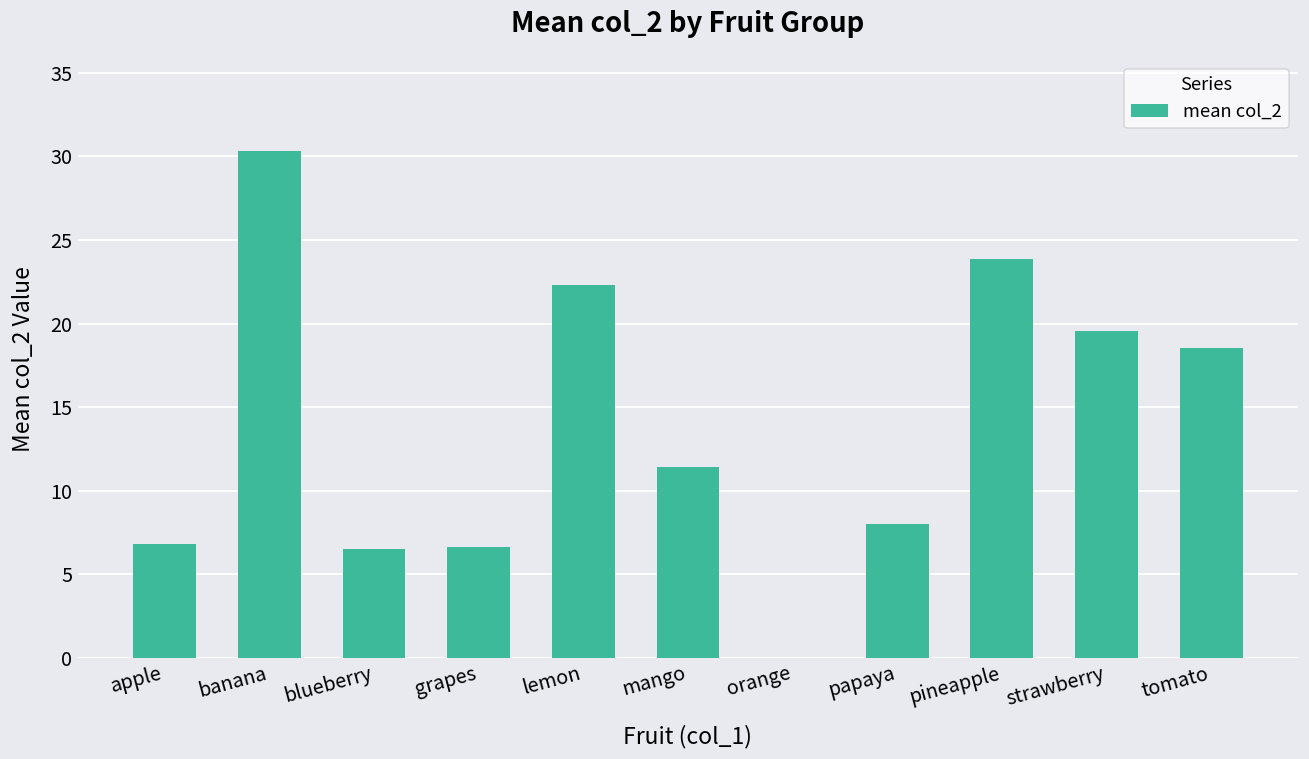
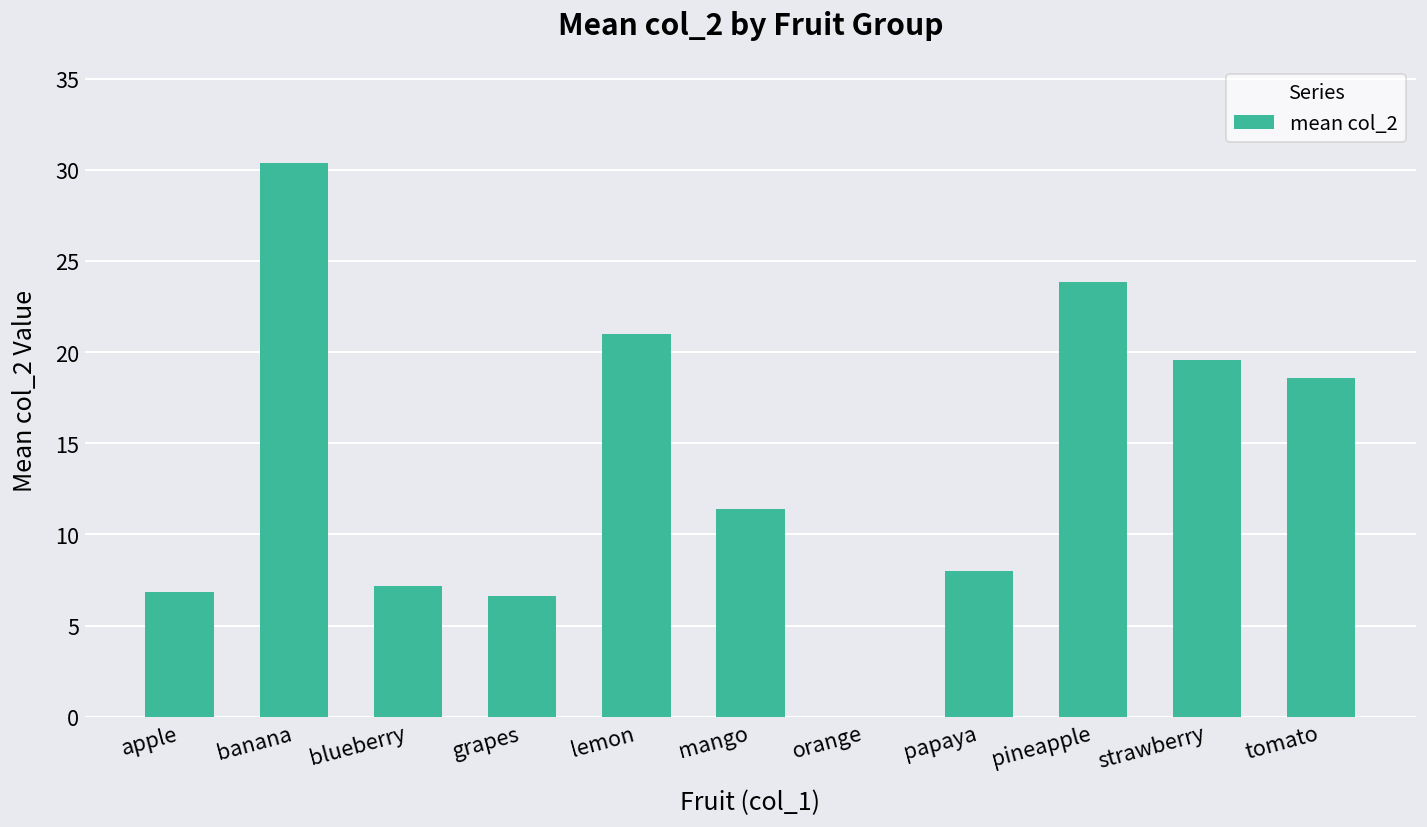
blueberry: 6.5 -> 7.1
lemon: 22.3 -> 21.0
